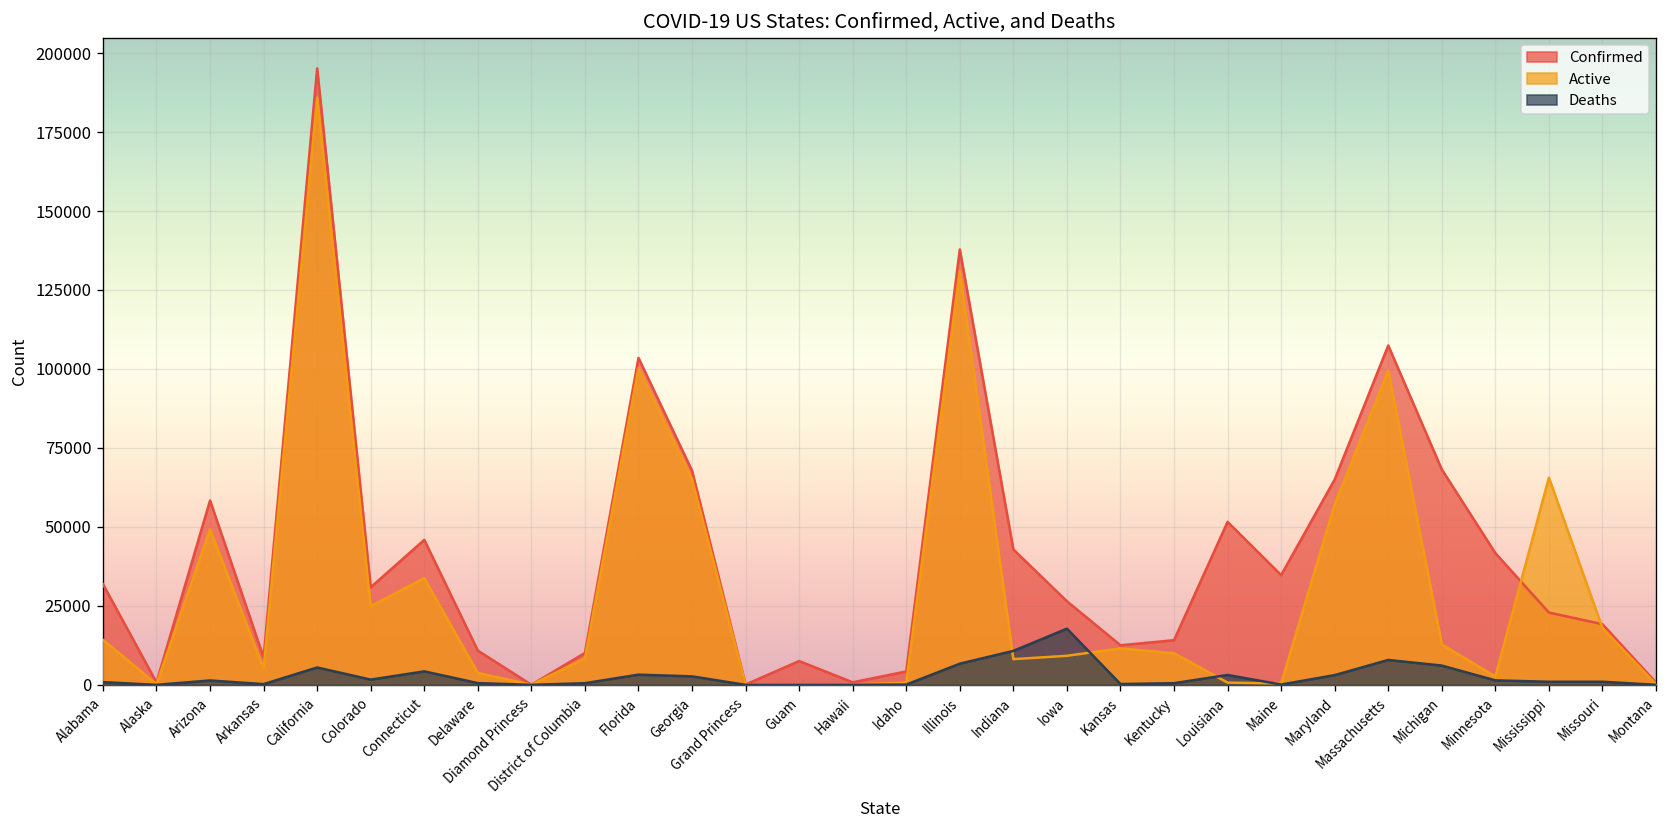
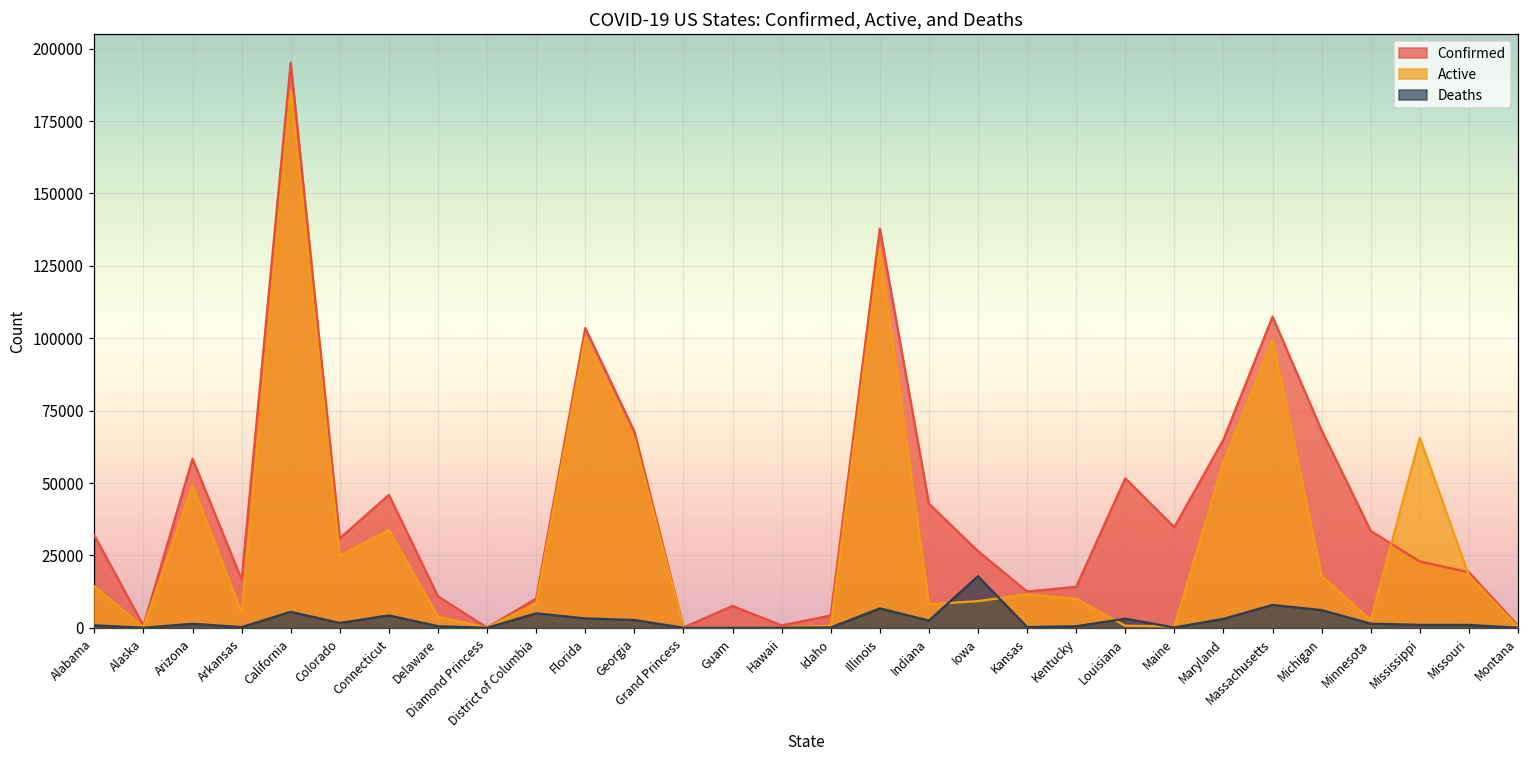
Confirmed, Arkansas: 9000 -> 17000
Deaths, District of Columbia: 1000 -> 5000
Deaths, Indiana: 11000 -> 2000
Active, Michigan: 13000 -> 18000
Confirmed, Minnesota: 42000 -> 33000
